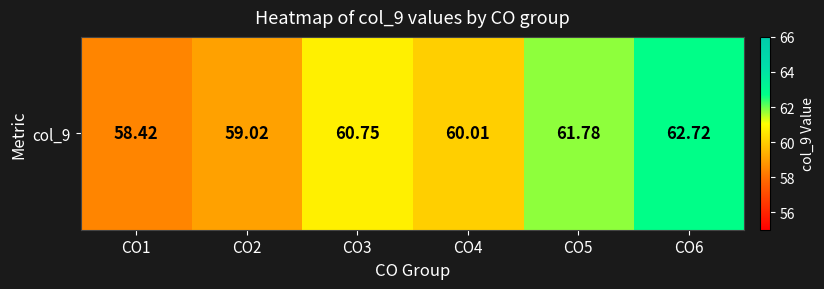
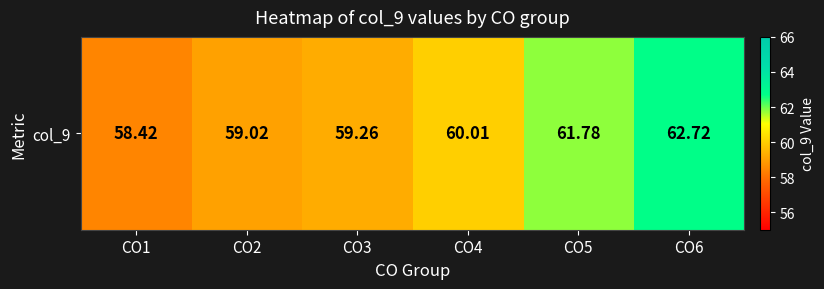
col_9, CO3: 60.75 -> 59.26
